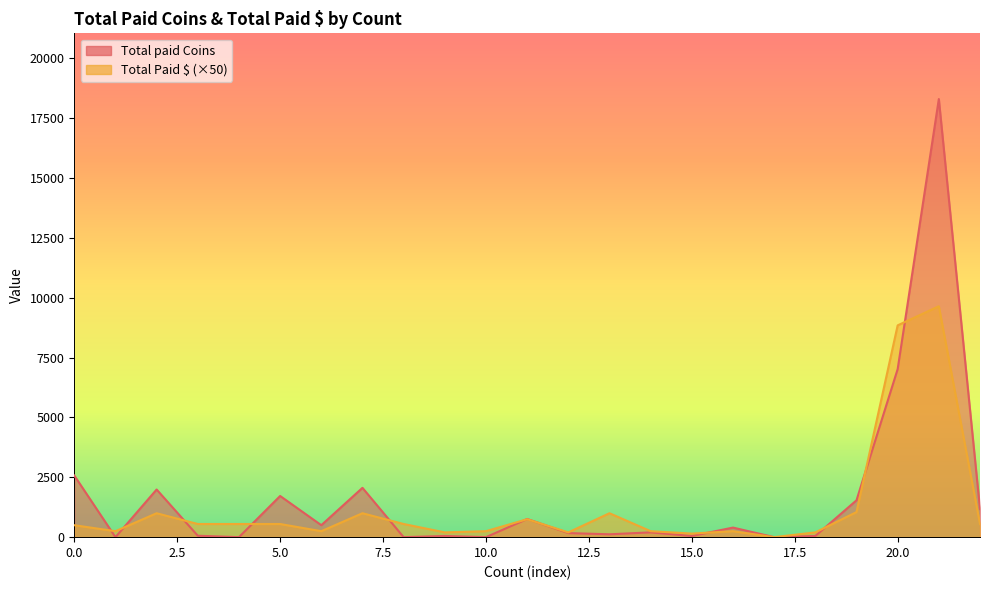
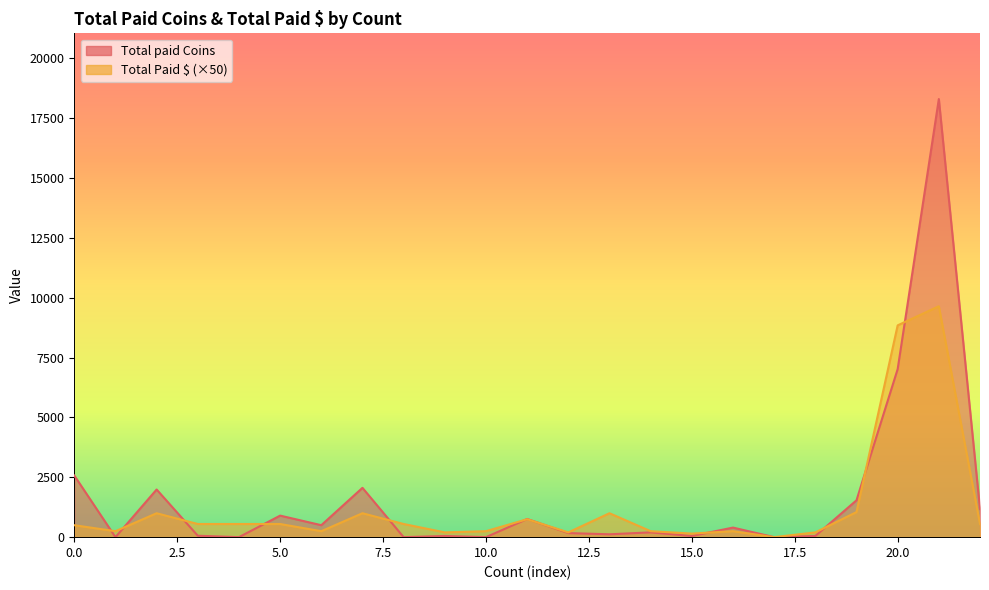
Total paid Coins, 5.0: 1700 -> 900
